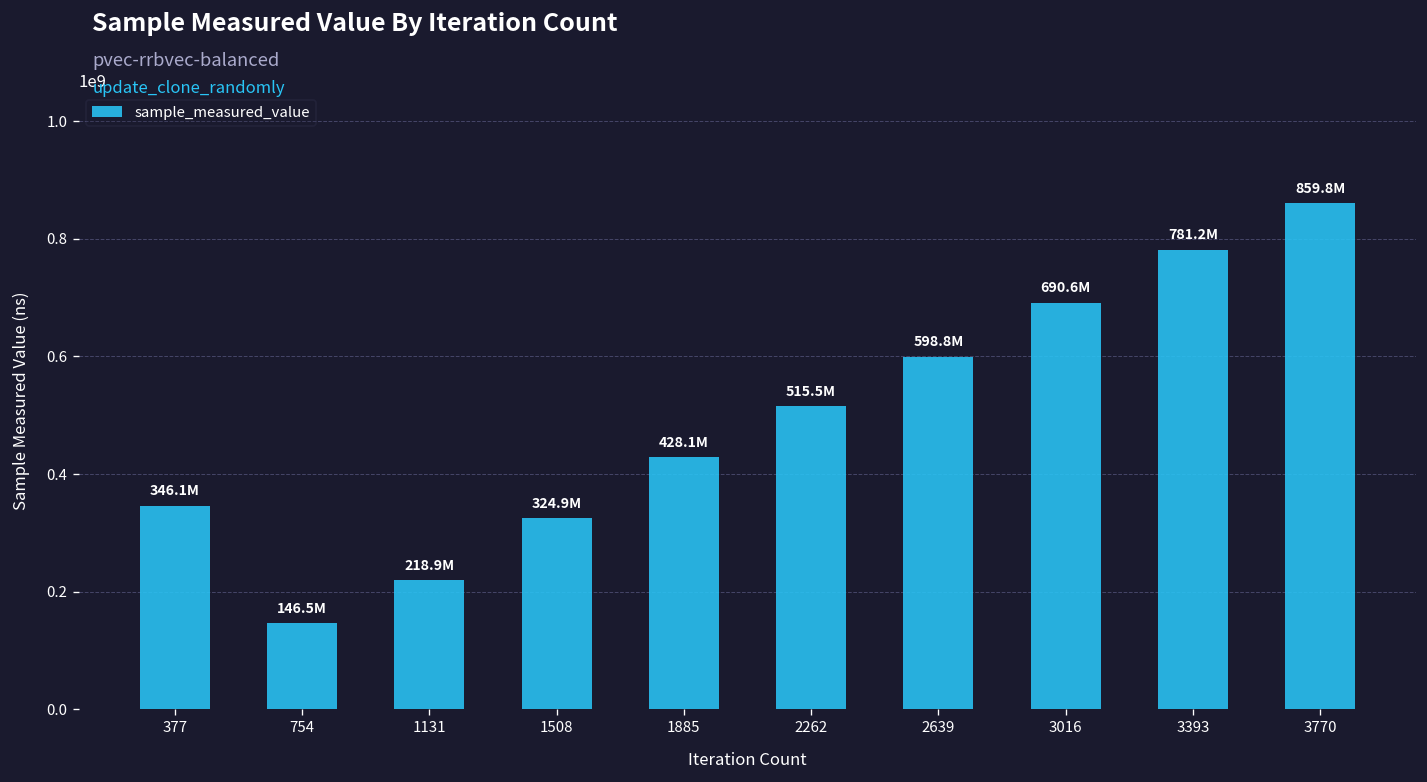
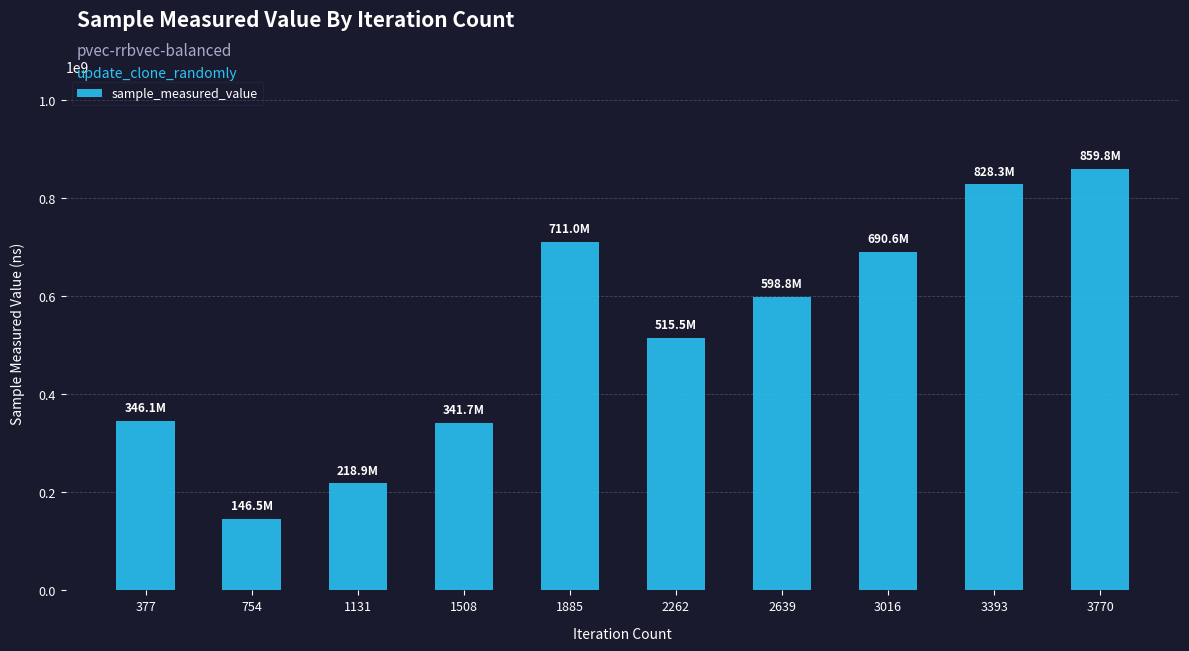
1508: 324.9M -> 341.7M
1885: 428.1M -> 711.0M
3393: 781.2M -> 828.3M
